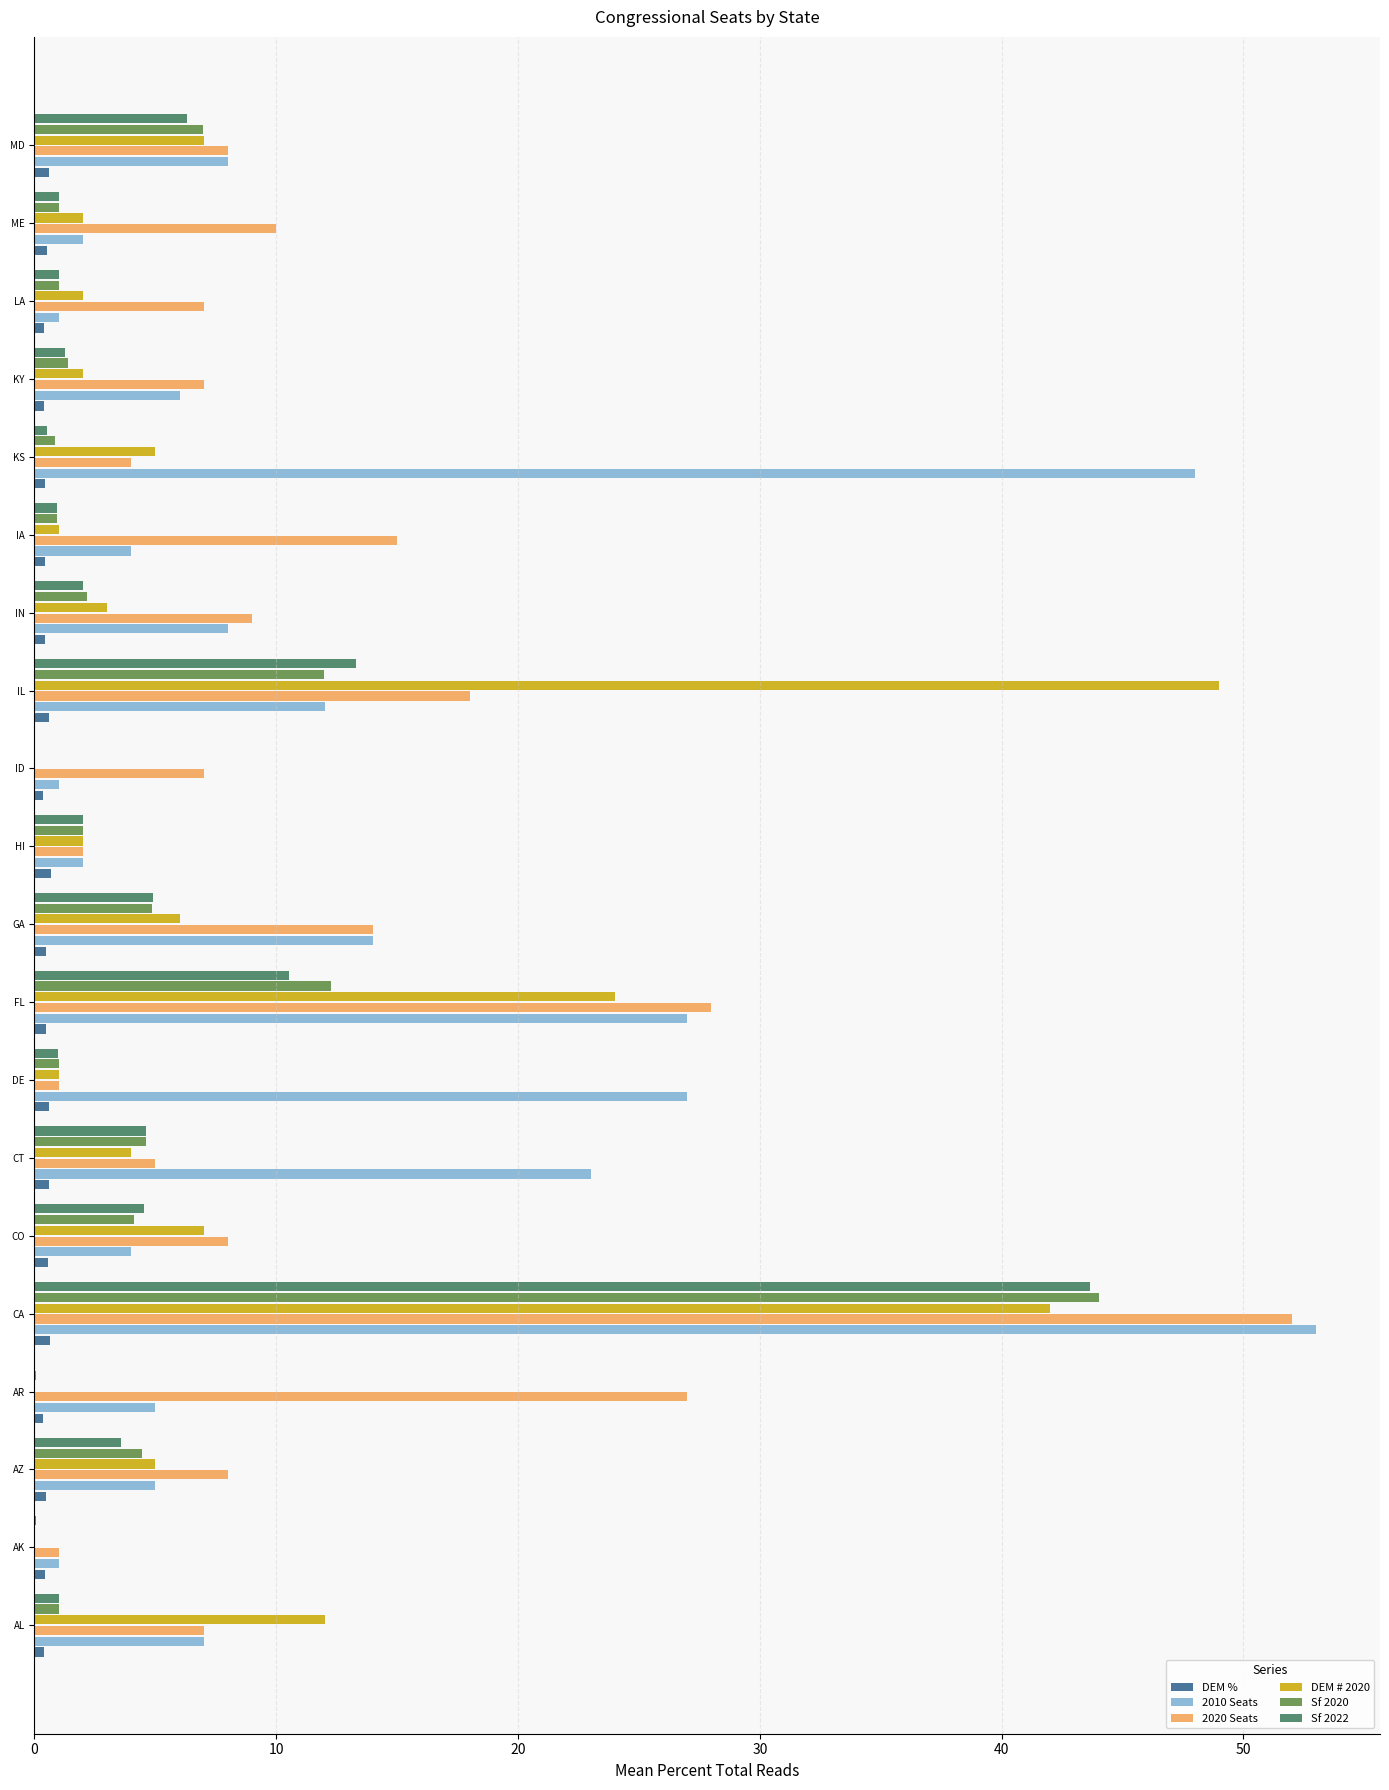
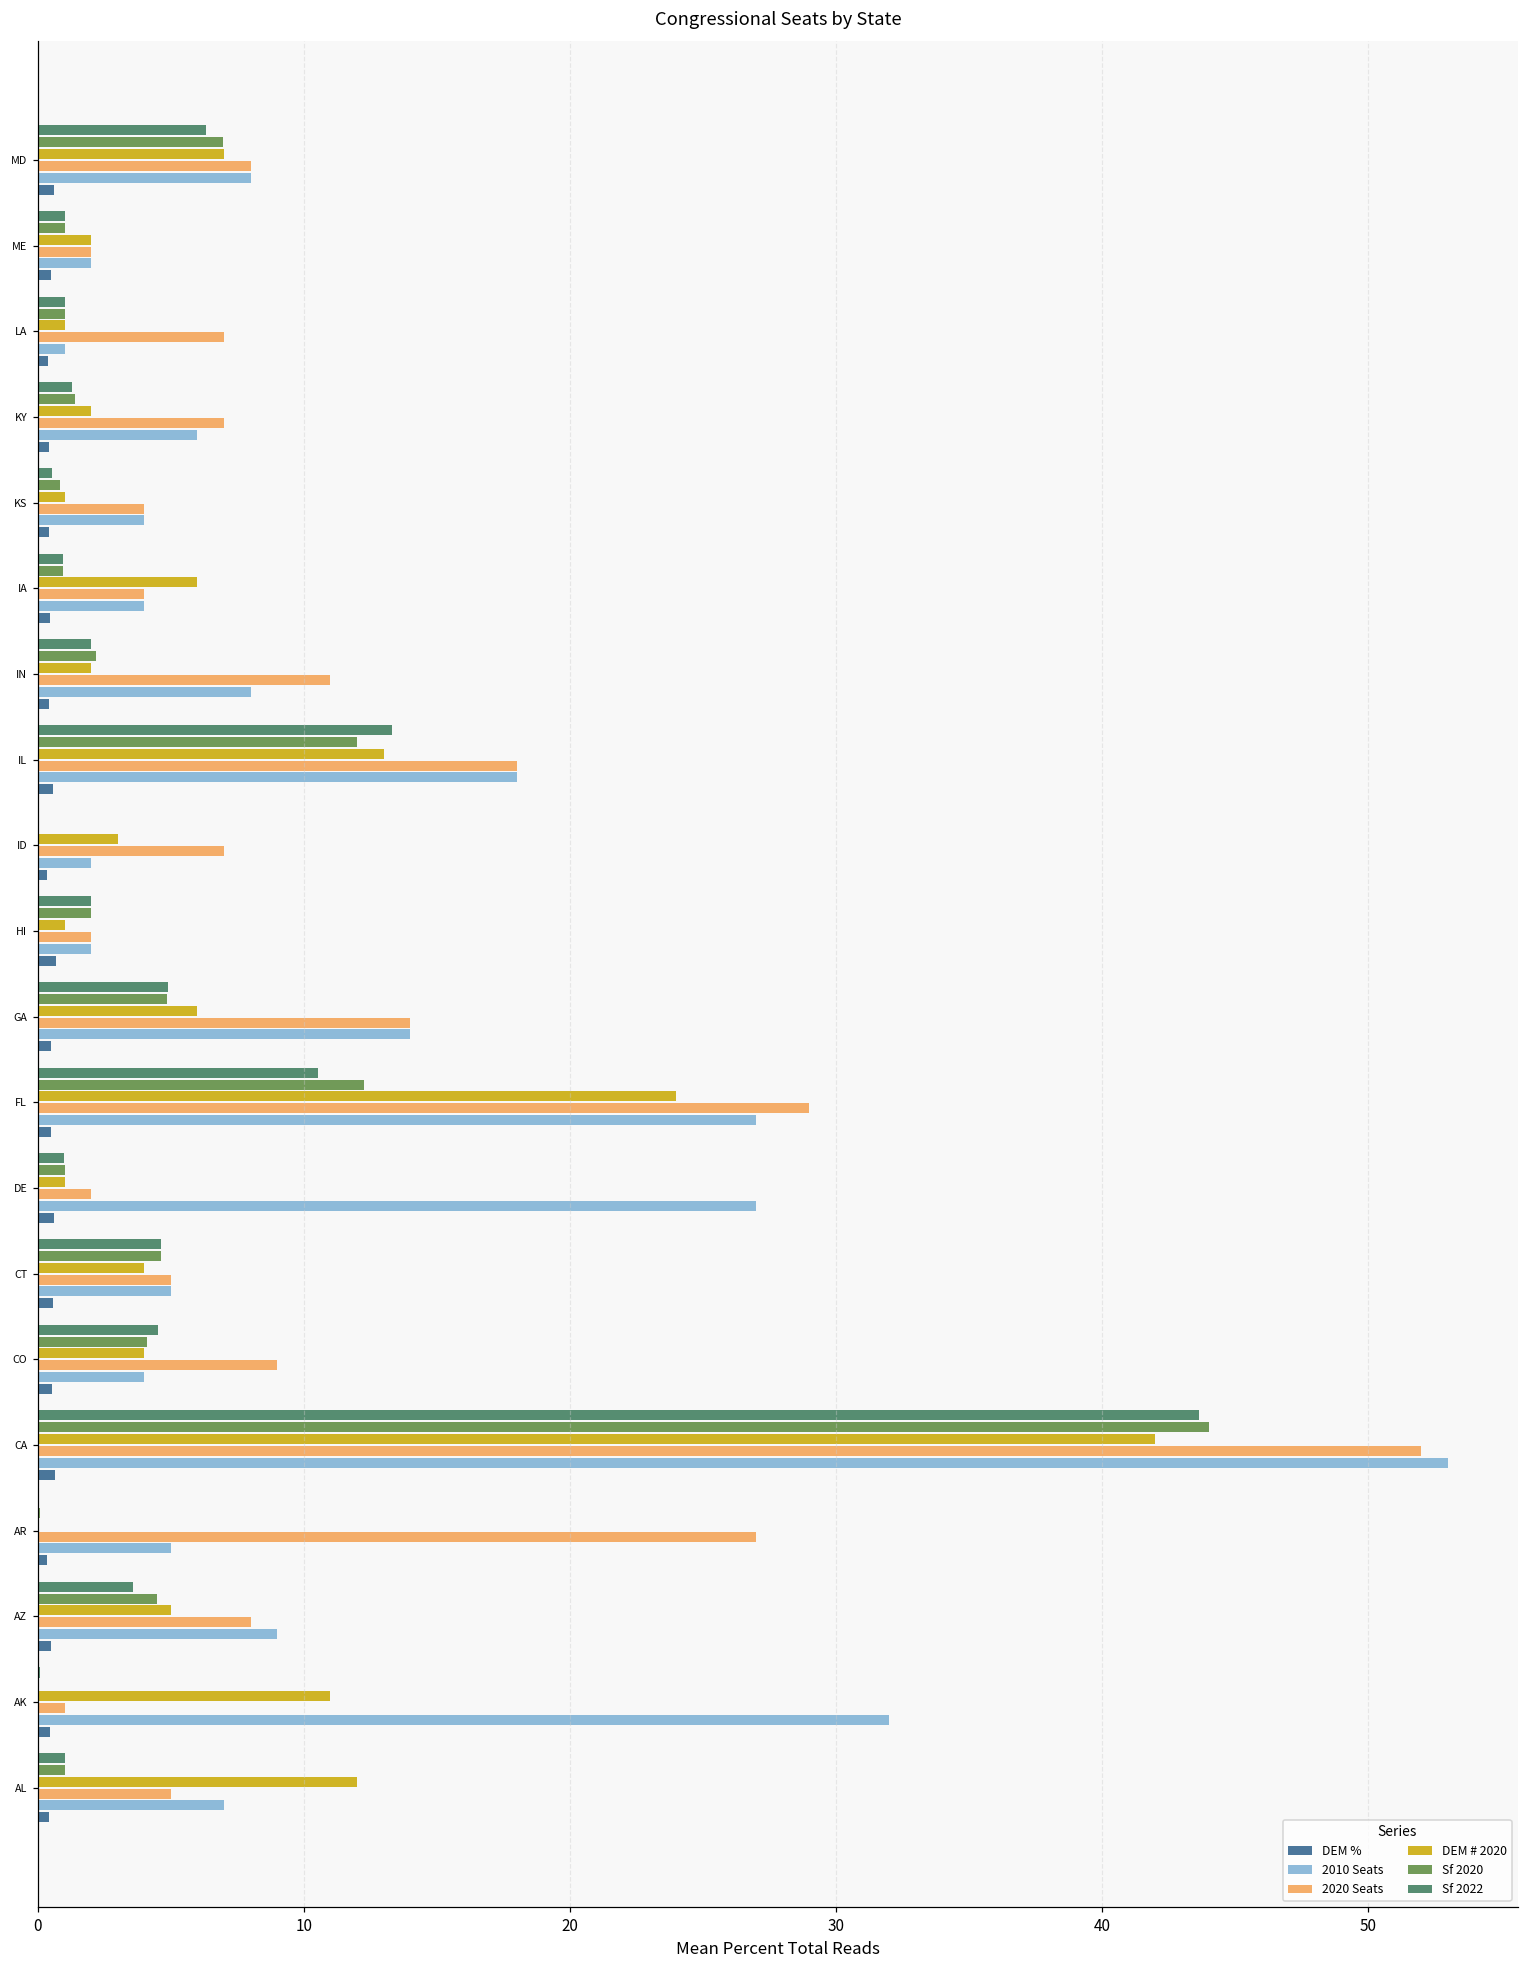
2020 Seats, ME: 10 -> 2
DEM # 2020, LA: 2 -> 1
DEM # 2020, KS: 5 -> 1
2010 Seats, KS: 48 -> 4
DEM # 2020, IA: 1 -> 6
2020 Seats, IA: 15 -> 4
DEM # 2020, IN: 3 -> 2
2020 Seats, IN: 9 -> 11
DEM # 2020, IL: 49 -> 13
2010 Seats, IL: 12 -> 18
DEM # 2020, ID: 0 -> 3
2010 Seats, ID: 1 -> 2
DEM # 2020, HI: 2 -> 1
2020 Seats, FL: 28 -> 29
2020 Seats, DE: 1 -> 2
2010 Seats, CT: 23 -> 5
DEM # 2020, CO: 7 -> 4
2020 Seats, CO: 8 -> 9
2010 Seats, AZ: 5 -> 9
DEM # 2020, AK: 0 -> 11
2010 Seats, AK: 1 -> 32
2020 Seats, AL: 7 -> 5
